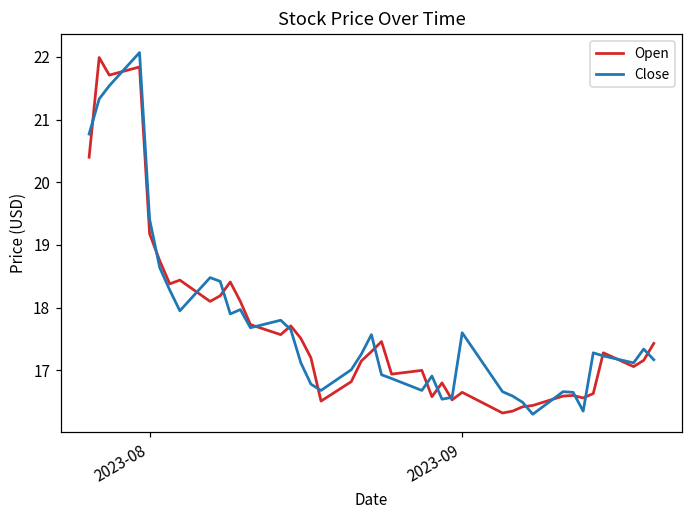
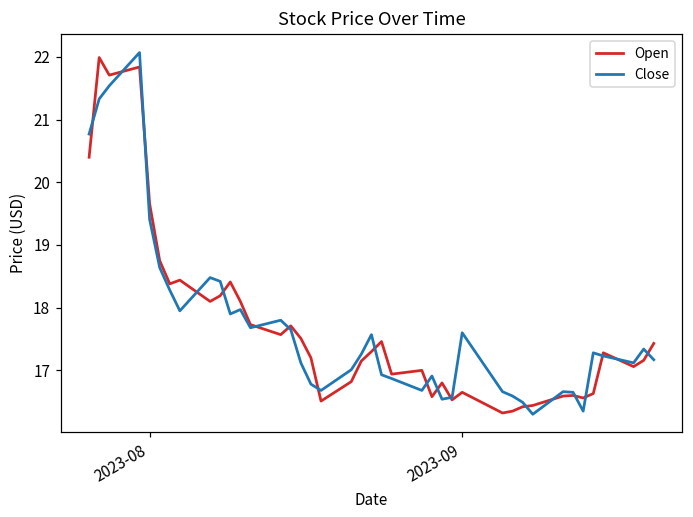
Open, 2023-08: 19.2 -> 19.7
